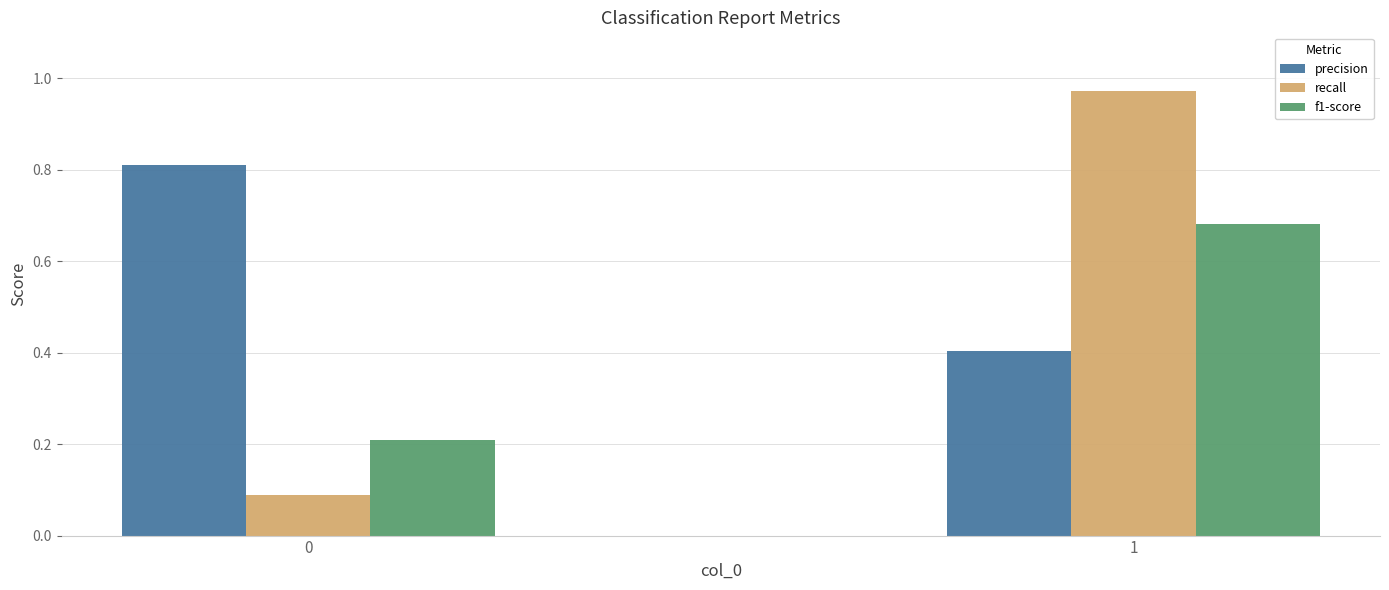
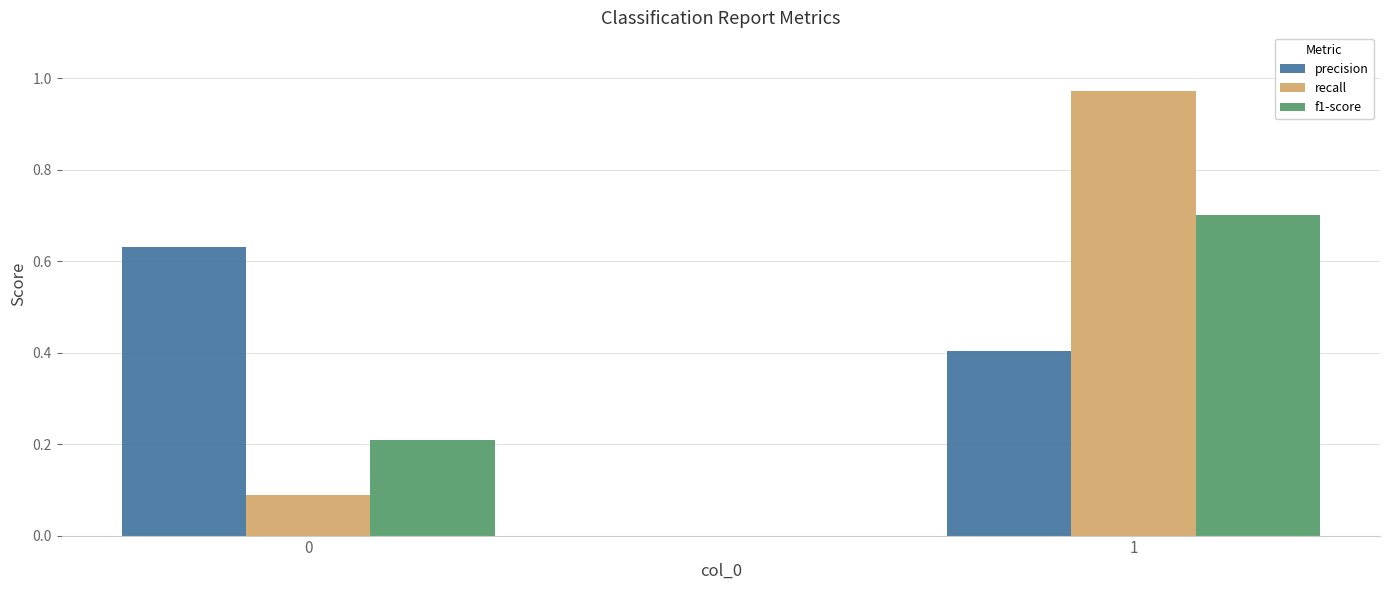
precision, 0: 0.81 -> 0.63
f1-score, 1: 0.68 -> 0.70
